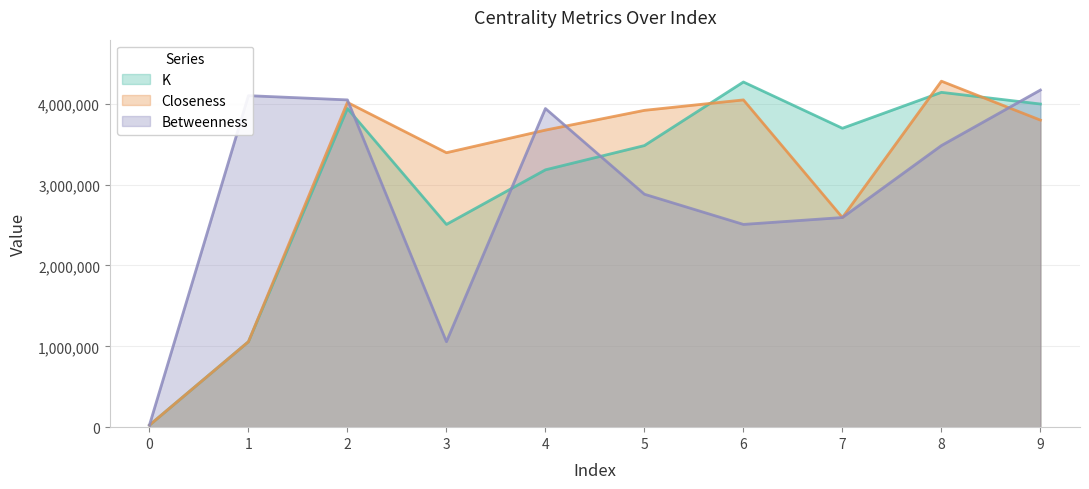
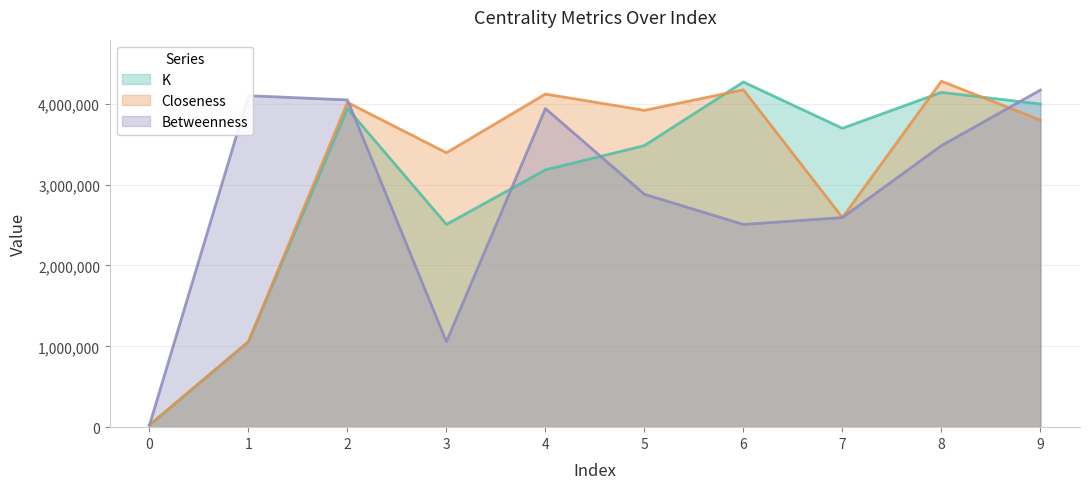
Closeness, 4: 3,700,000 -> 4,100,000
Closeness, 6: 4,000,000 -> 4,200,000
